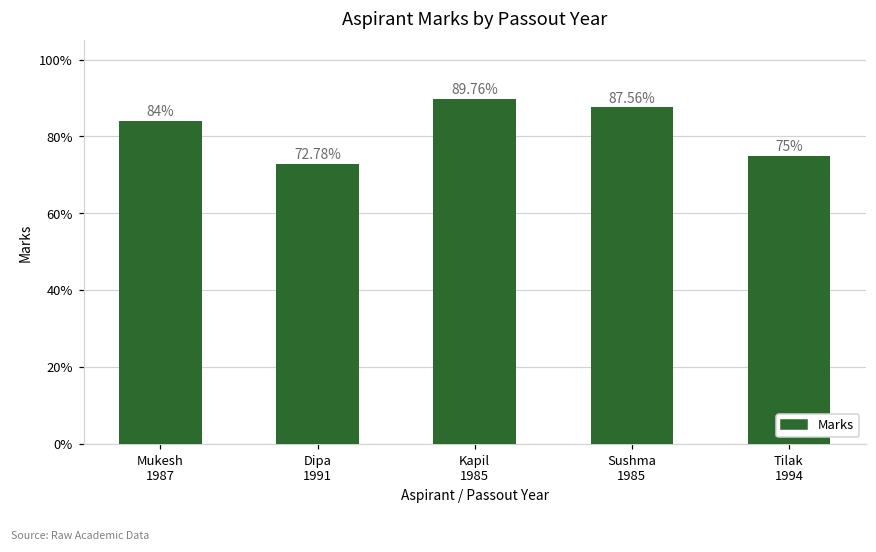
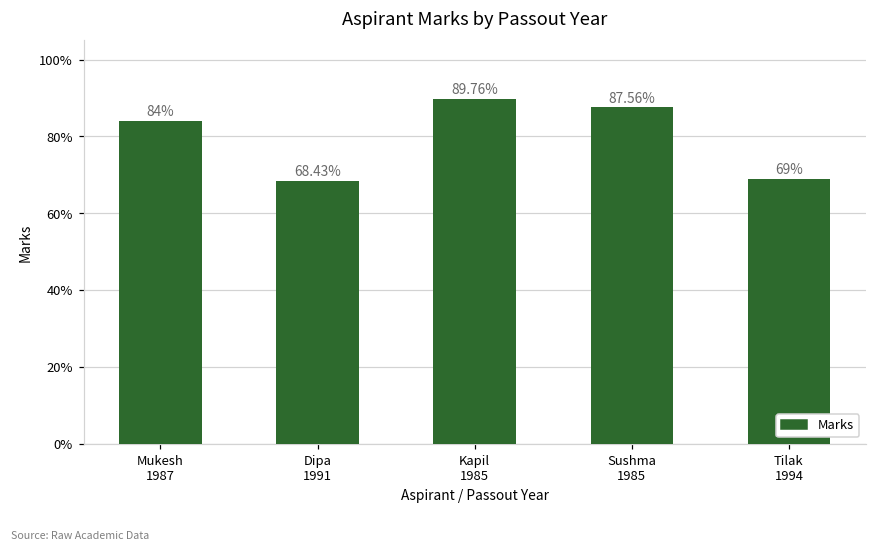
Dipa 1991: 72.78% -> 68.43%
Tilak 1994: 75% -> 69%
